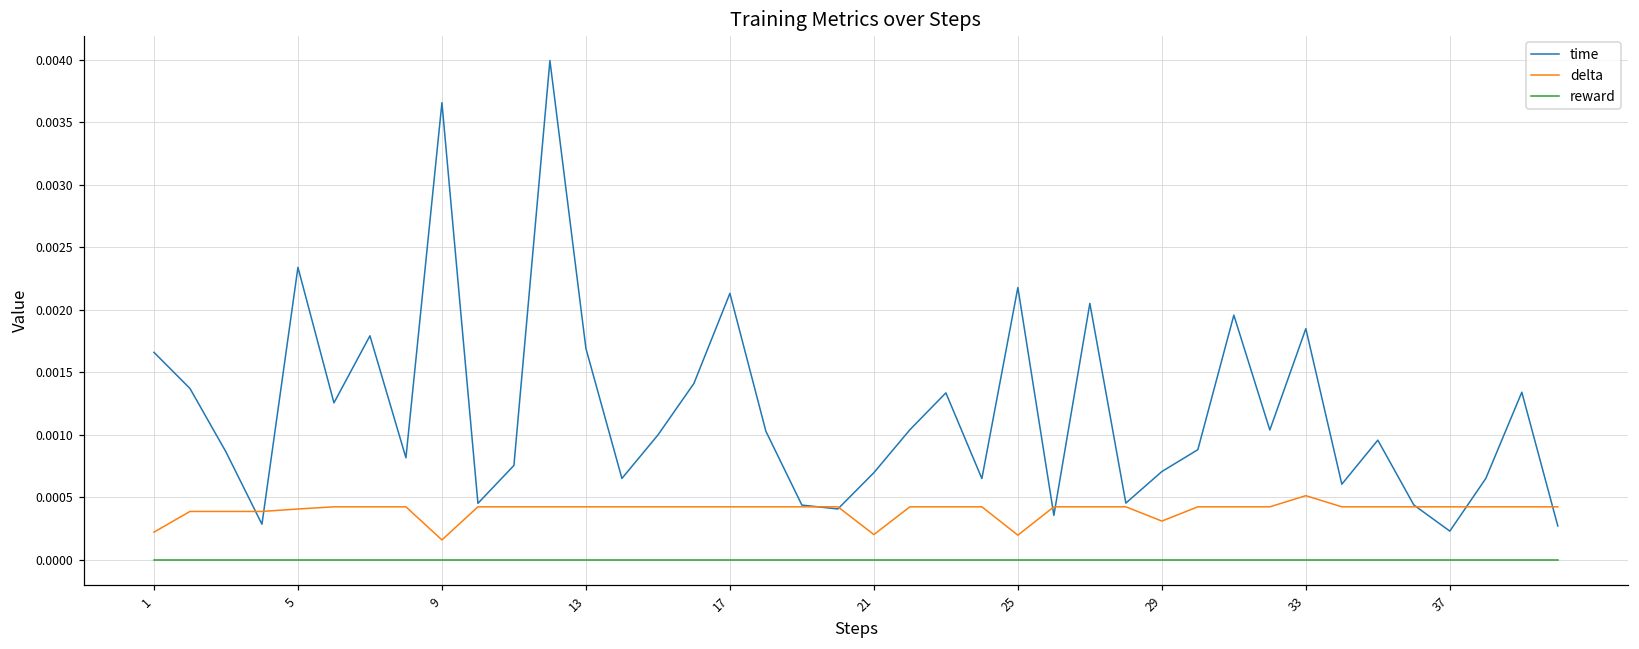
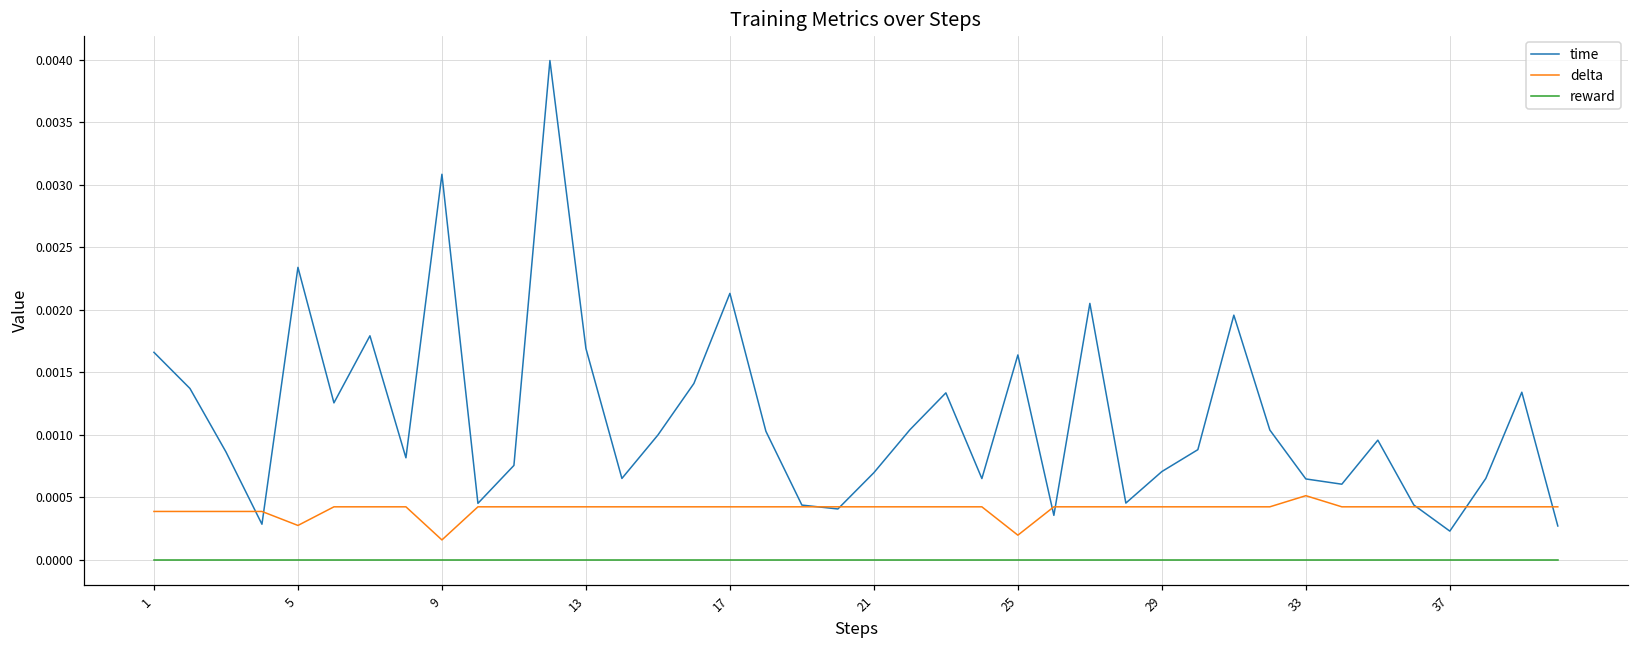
delta, 1: 0.00022 -> 0.00039
delta, 5: 0.00041 -> 0.00028
time, 9: 0.00366 -> 0.00308
delta, 21: 0.00020 -> 0.00043
time, 25: 0.00218 -> 0.00164
delta, 29: 0.00031 -> 0.00043
time, 33: 0.00185 -> 0.00065
